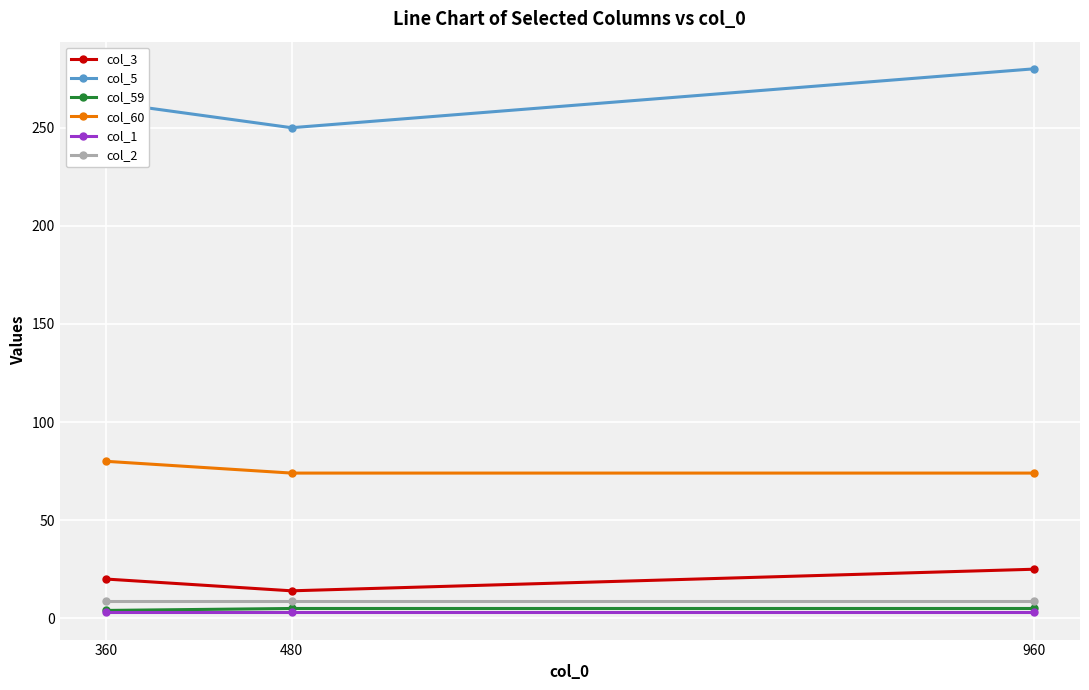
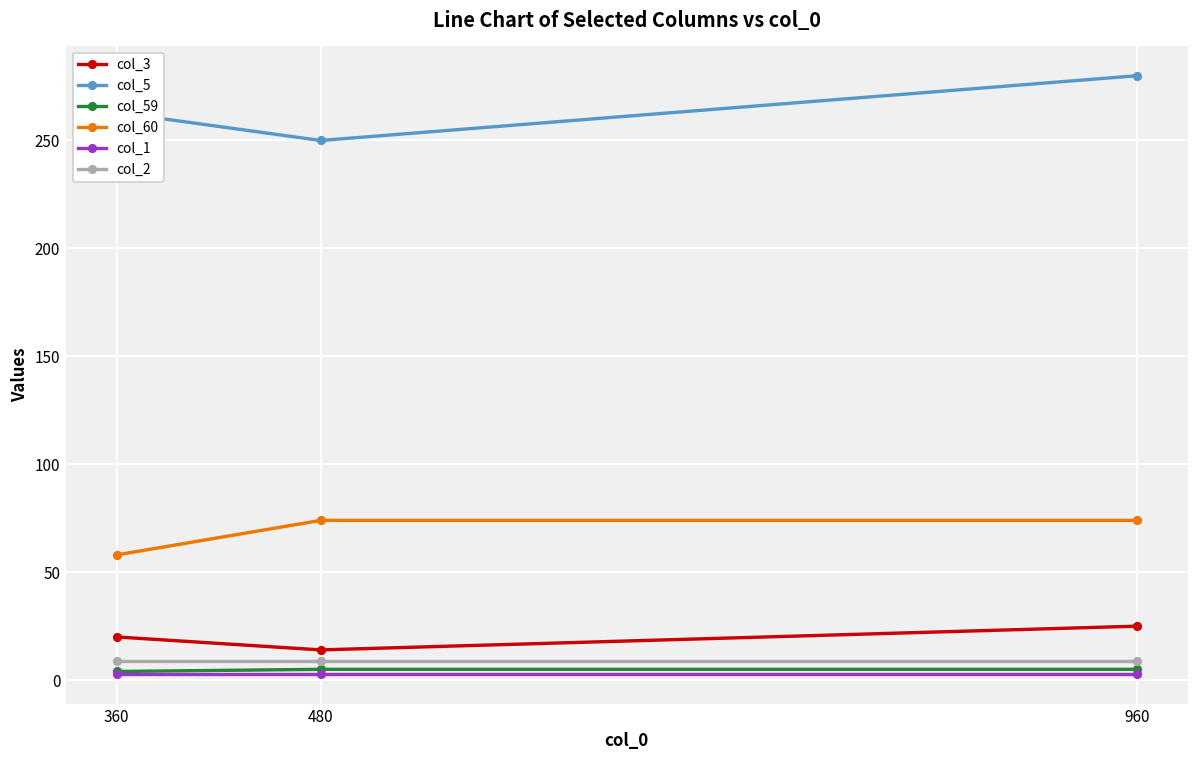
col_60, 360: 80 -> 58
